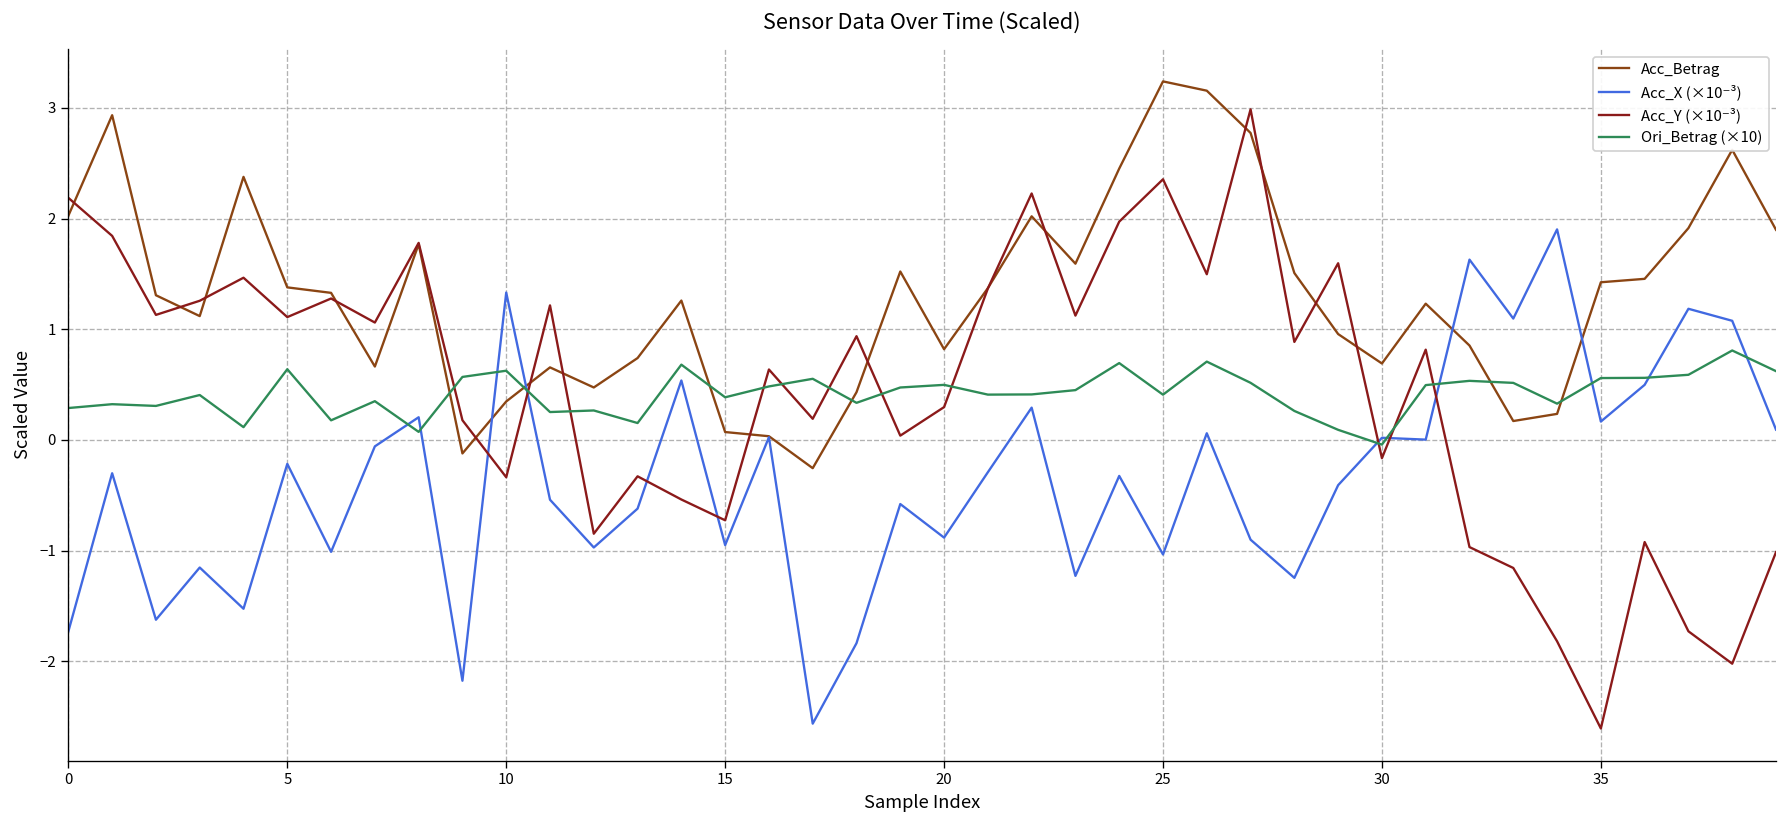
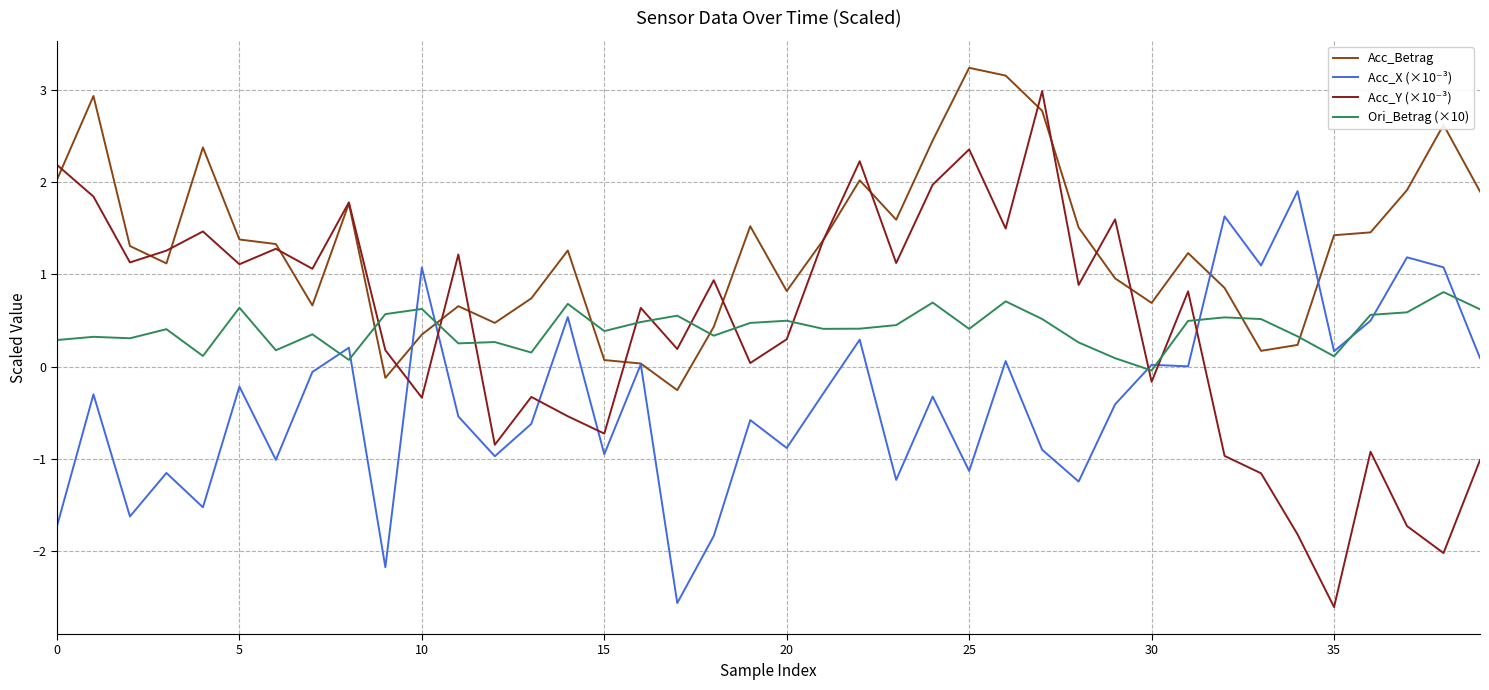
Acc_X (×10⁻³), 10: 1.3 -> 1.1
Acc_X (×10⁻³), 25: -1.0 -> -1.1
Ori_Betrag (×10), 35: 0.6 -> 0.1
